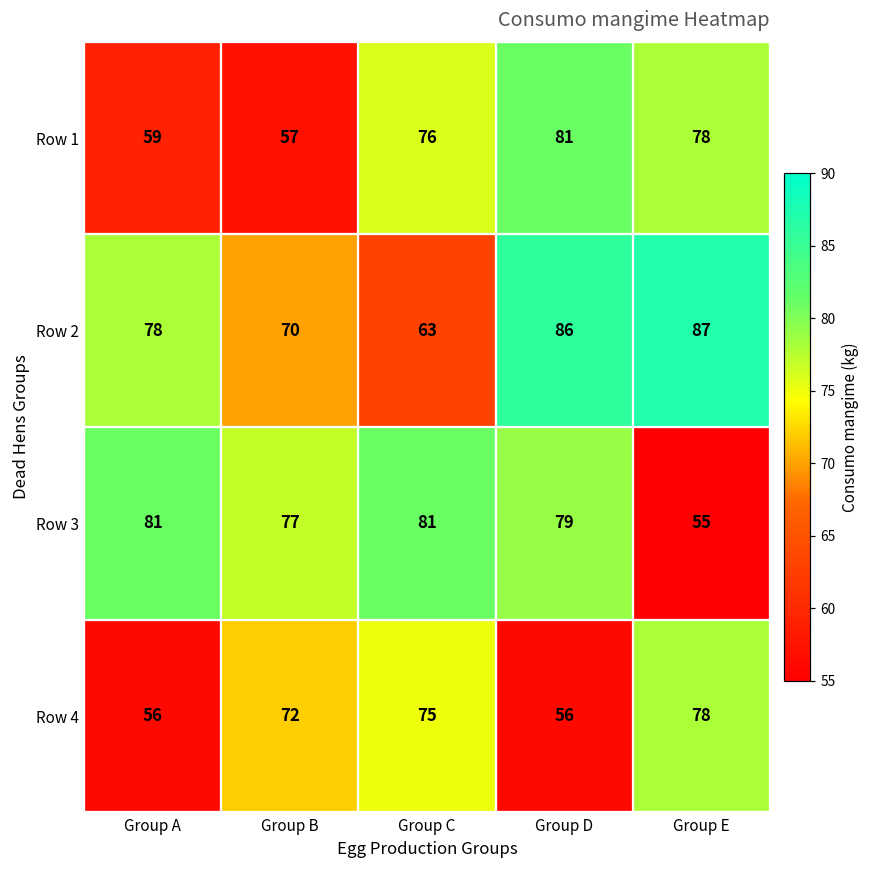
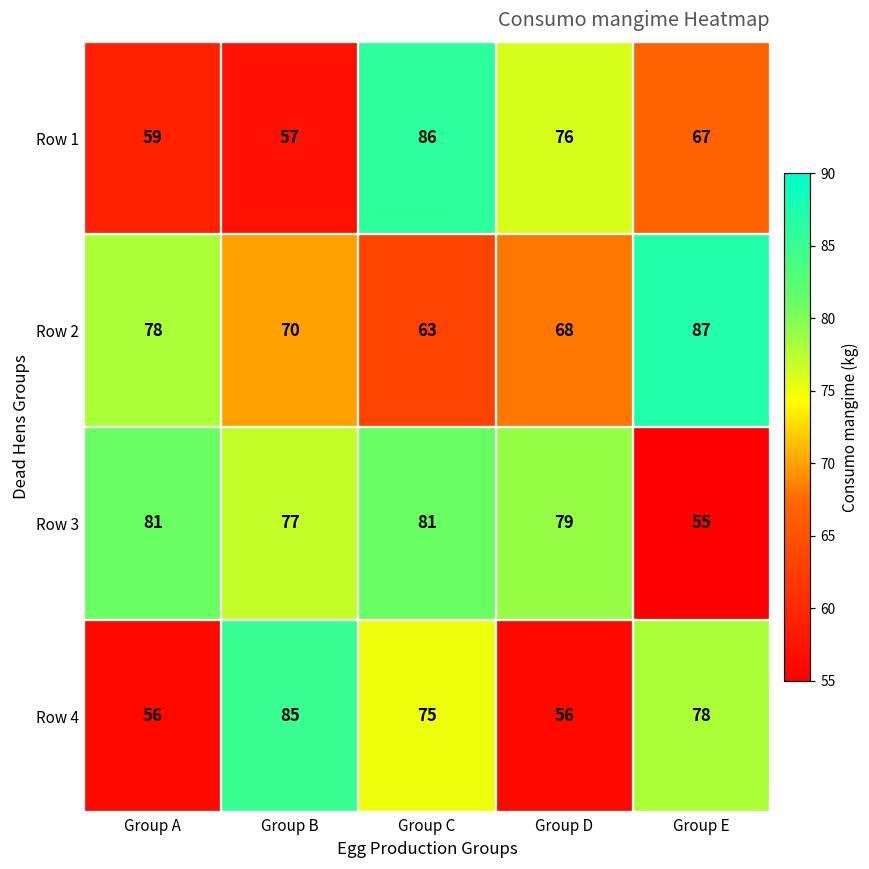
Row 1, Group C: 76 -> 86
Row 1, Group D: 81 -> 76
Row 1, Group E: 78 -> 67
Row 2, Group D: 86 -> 68
Row 4, Group B: 72 -> 85
